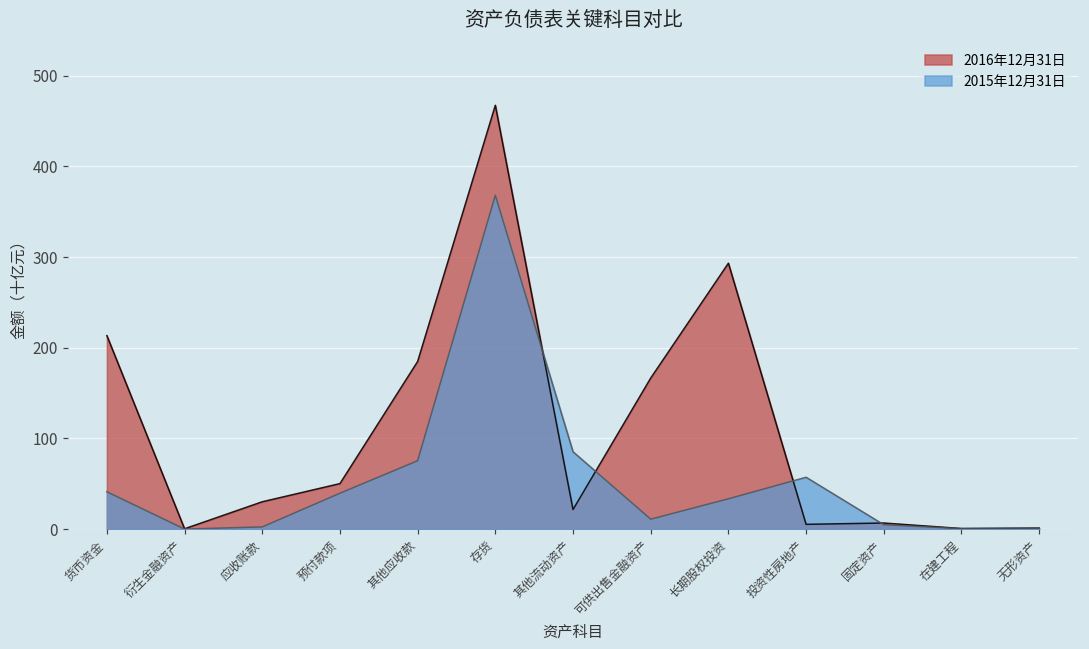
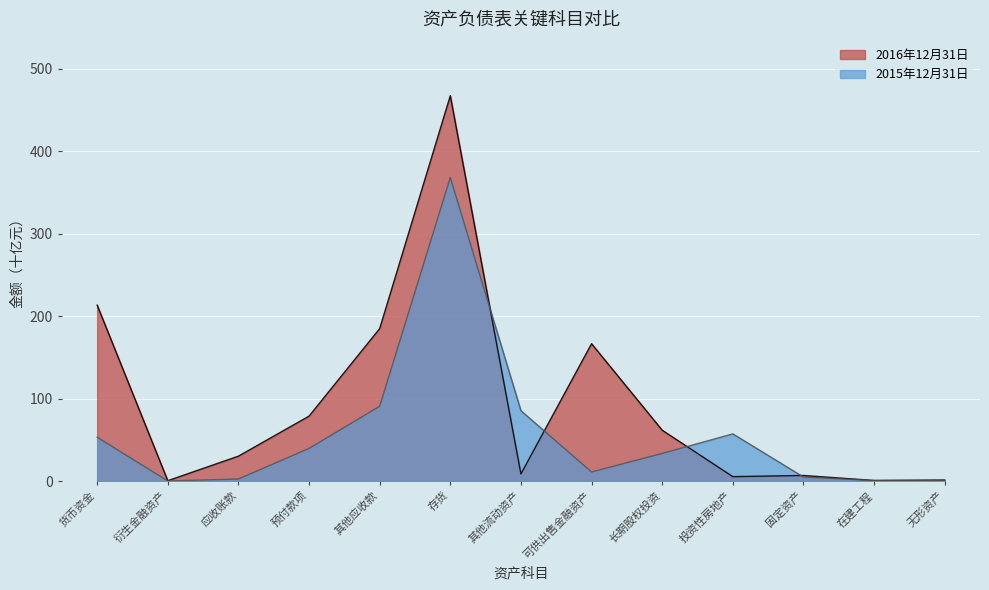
2015年12月31日, 货币资金: 40 -> 50
2016年12月31日, 预付款项: 50 -> 80
2015年12月31日, 其他应收款: 80 -> 90
2016年12月31日, 其他流动资产: 20 -> 10
2016年12月31日, 长期股权投资: 290 -> 60
